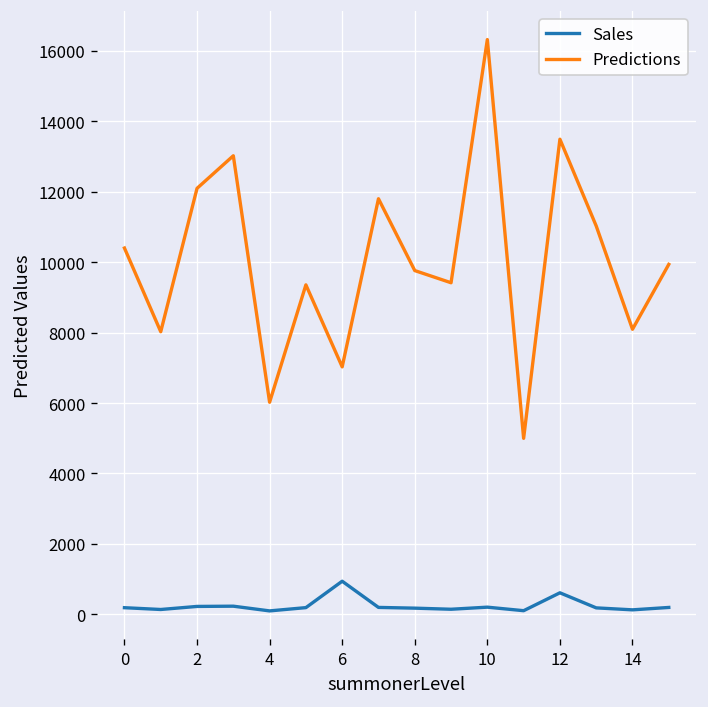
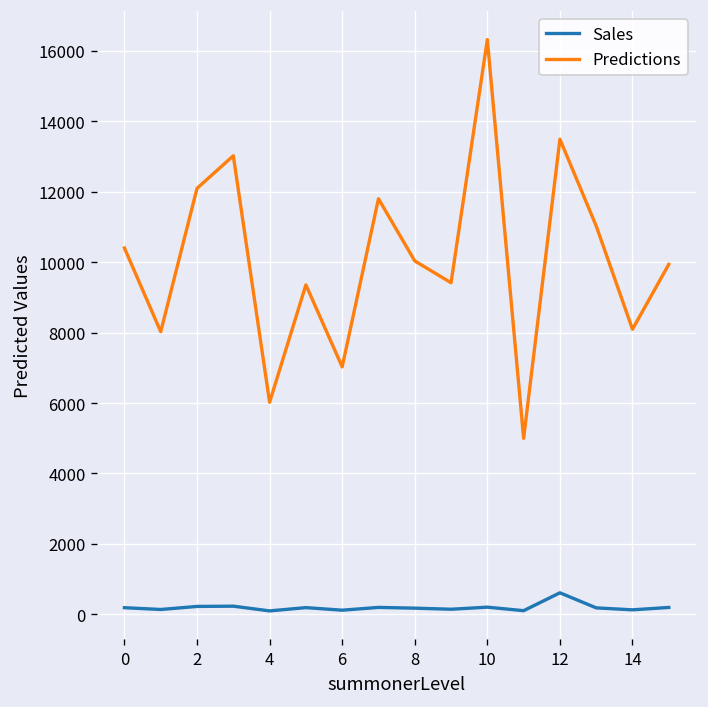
Sales, 6: 900 -> 100
Predictions, 8: 9800 -> 10000
